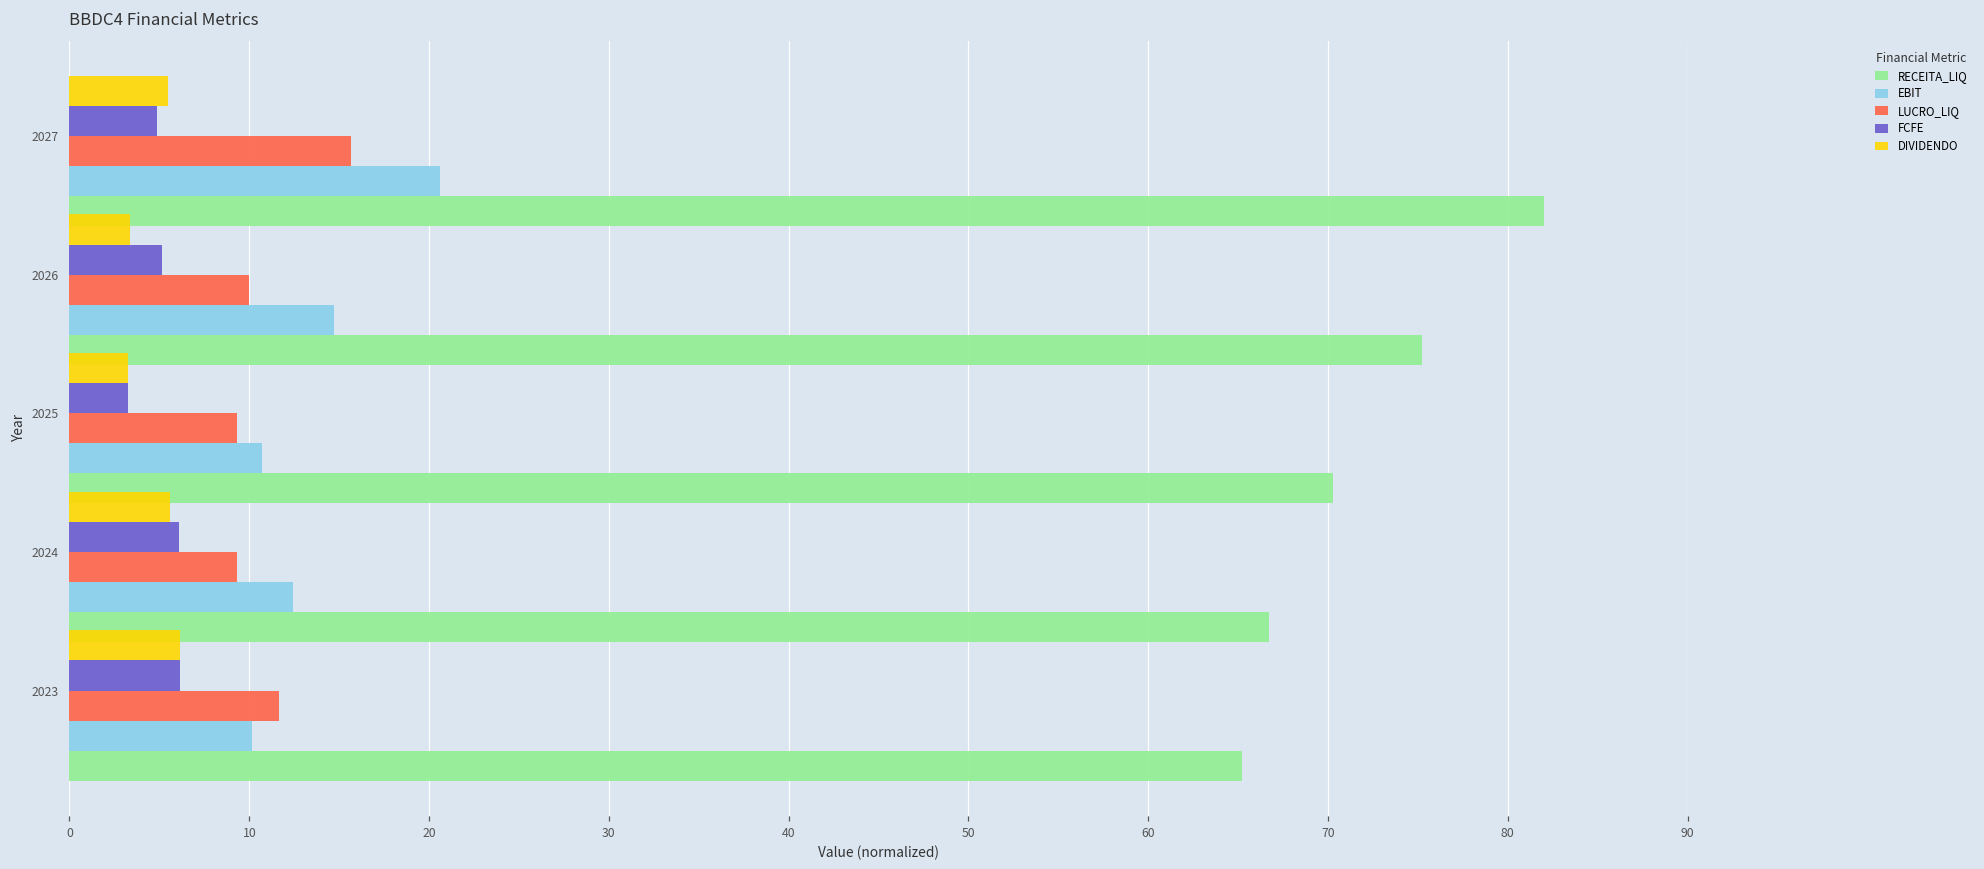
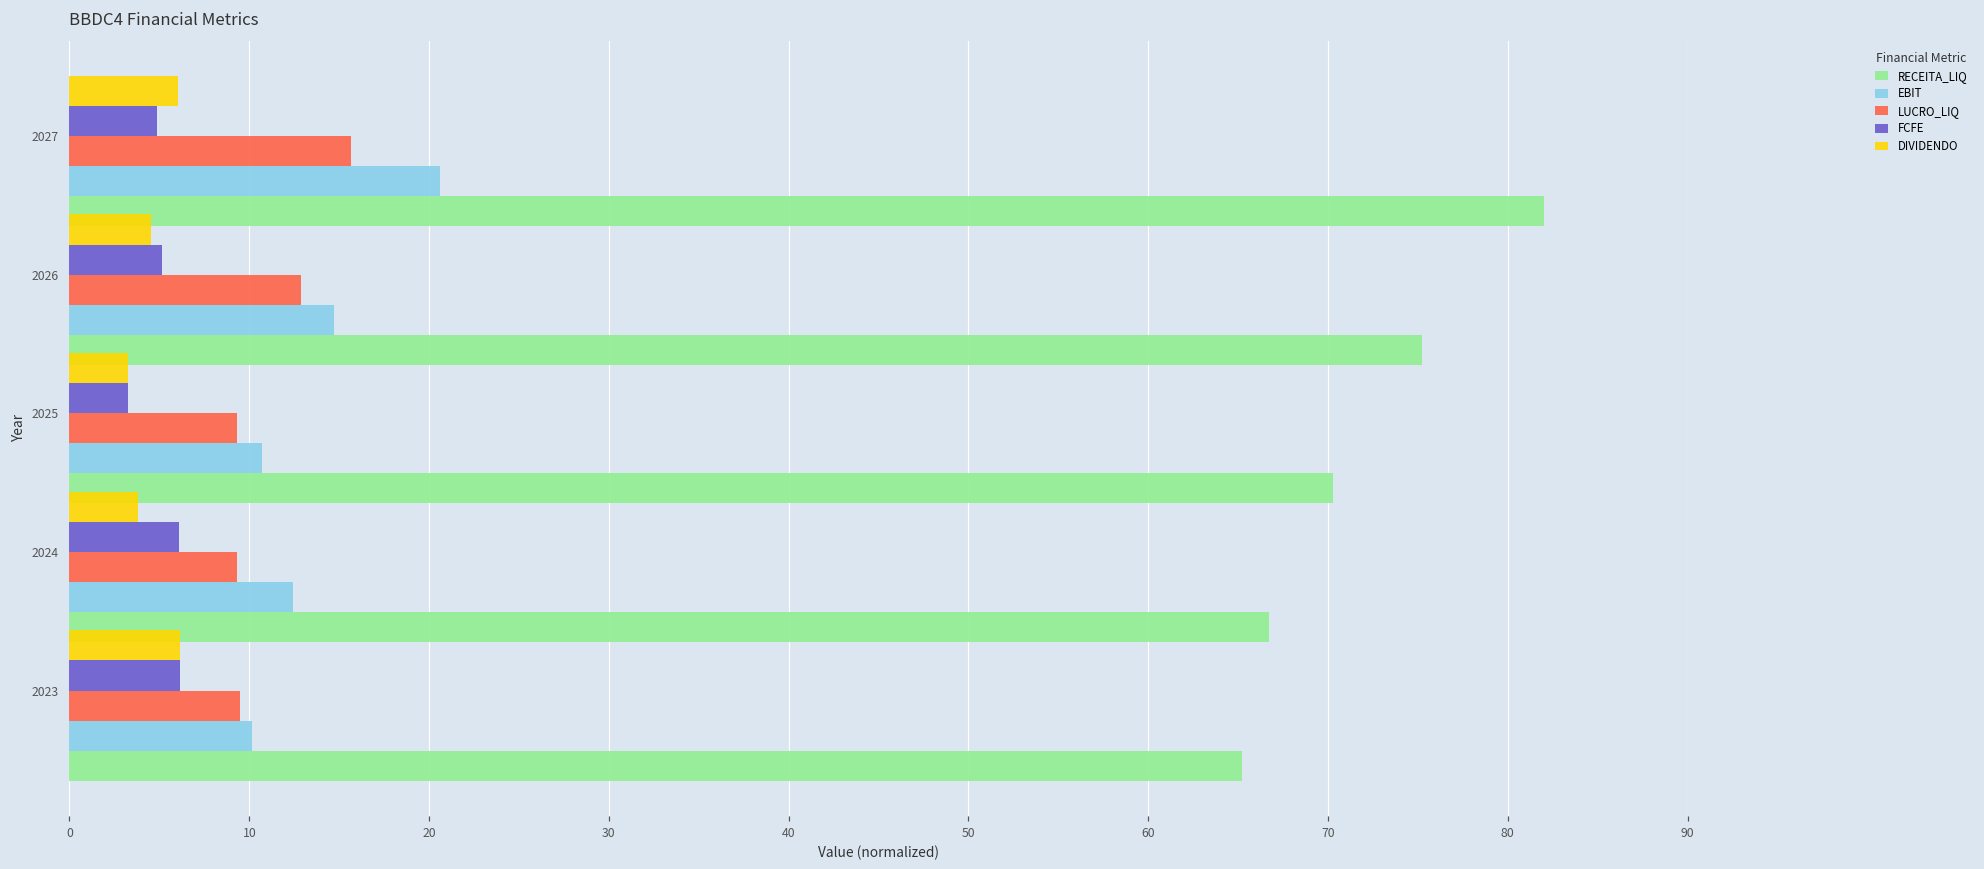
DIVIDENDO, 2027: 5.5 -> 6.0
DIVIDENDO, 2026: 3.4 -> 4.5
LUCRO_LIQ, 2026: 10.0 -> 12.9
DIVIDENDO, 2024: 5.6 -> 3.8
LUCRO_LIQ, 2023: 11.6 -> 9.5
